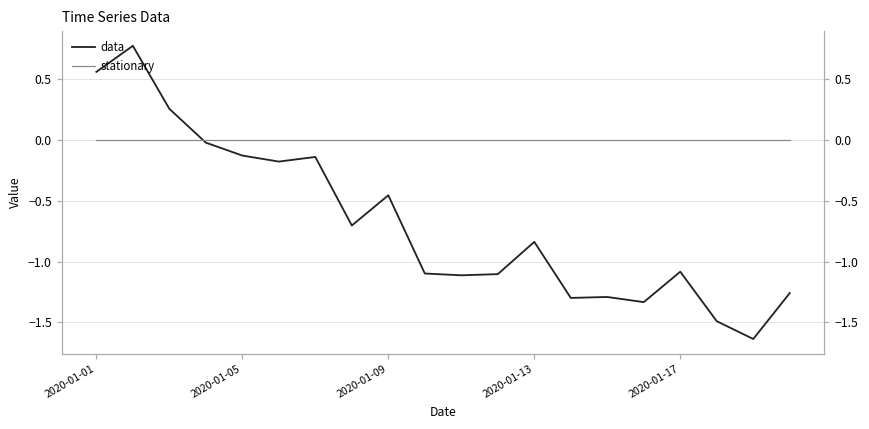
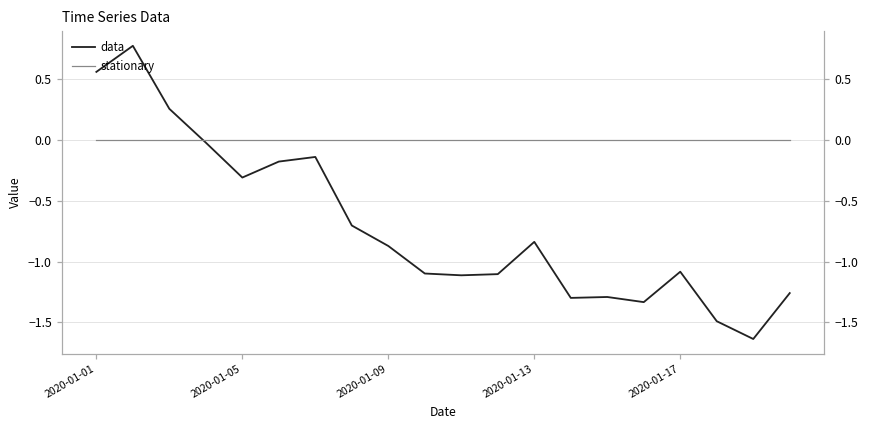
data, 2020-01-05: -0.13 -> -0.31
data, 2020-01-09: -0.45 -> -0.87
